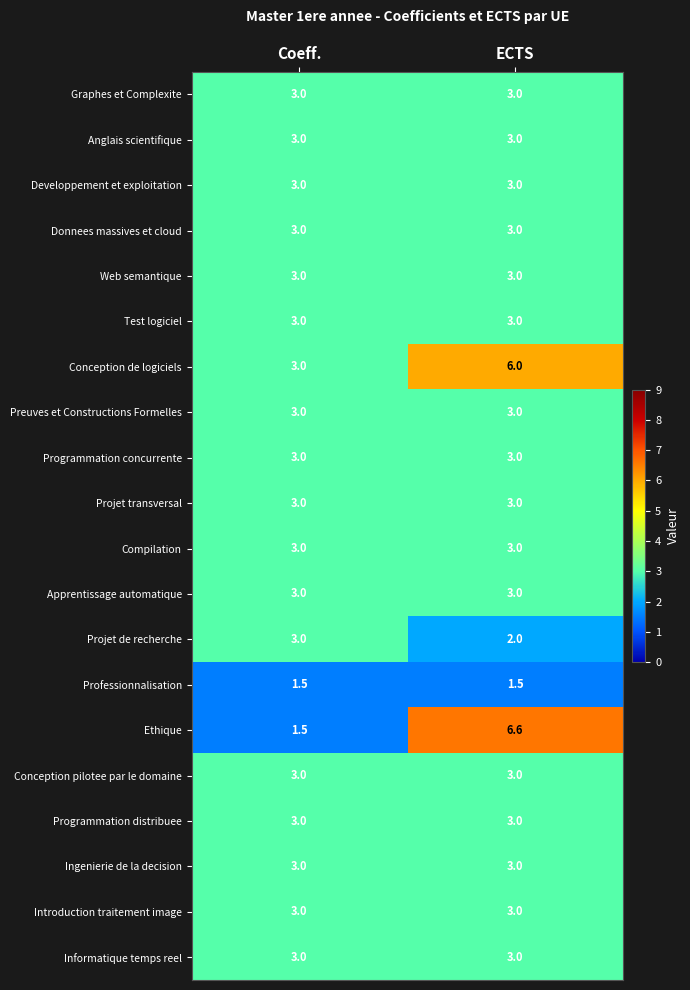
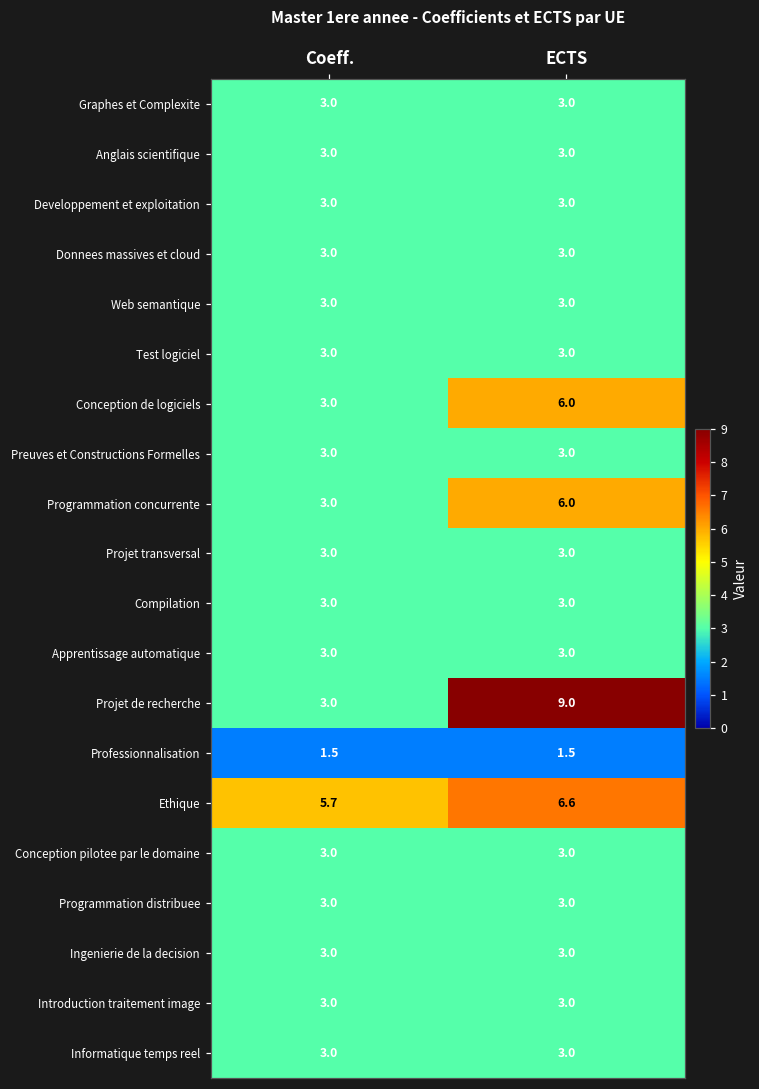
Programmation concurrente, ECTS: 3.0 -> 6.0
Projet de recherche, ECTS: 2.0 -> 9.0
Ethique, Coeff.: 1.5 -> 5.7
